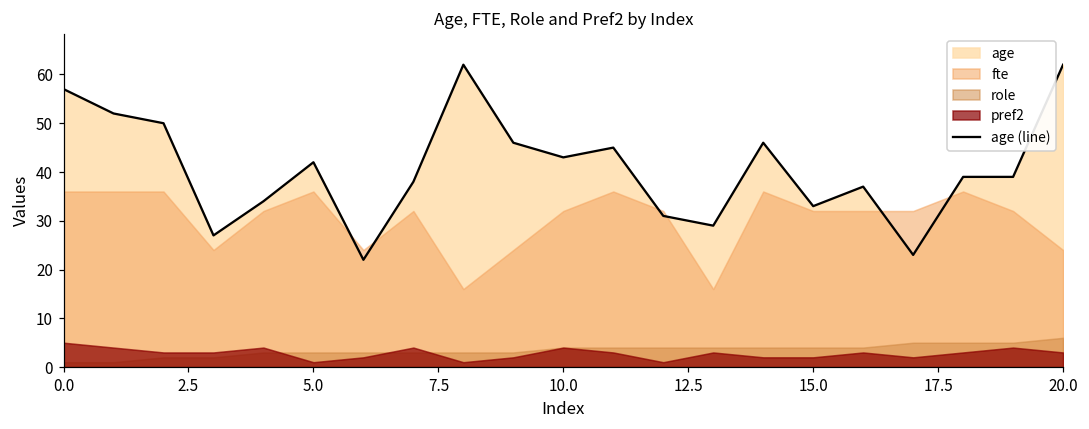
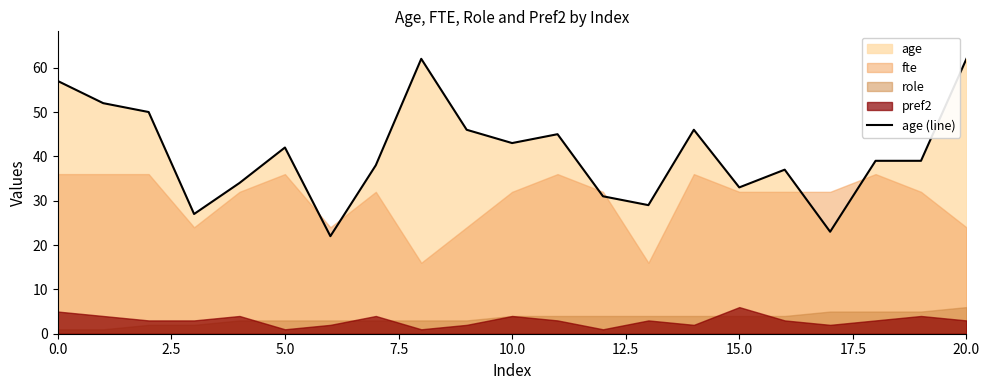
pref2, 15.0: 2 -> 6
